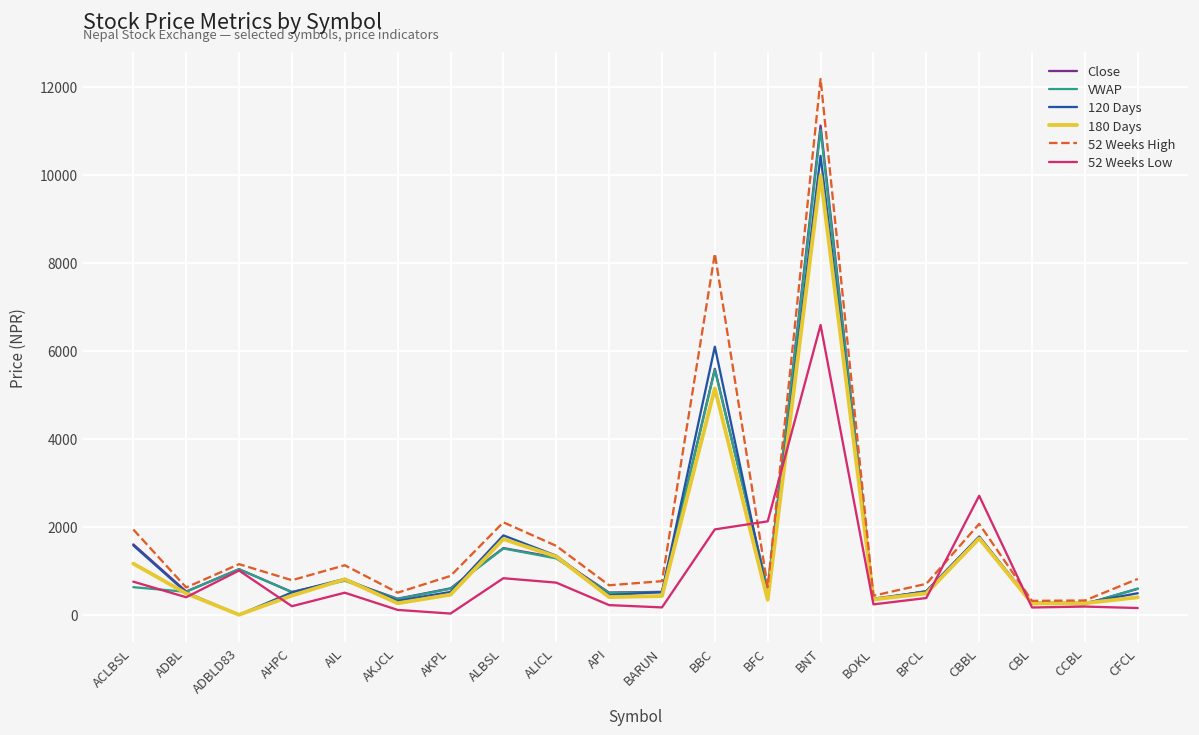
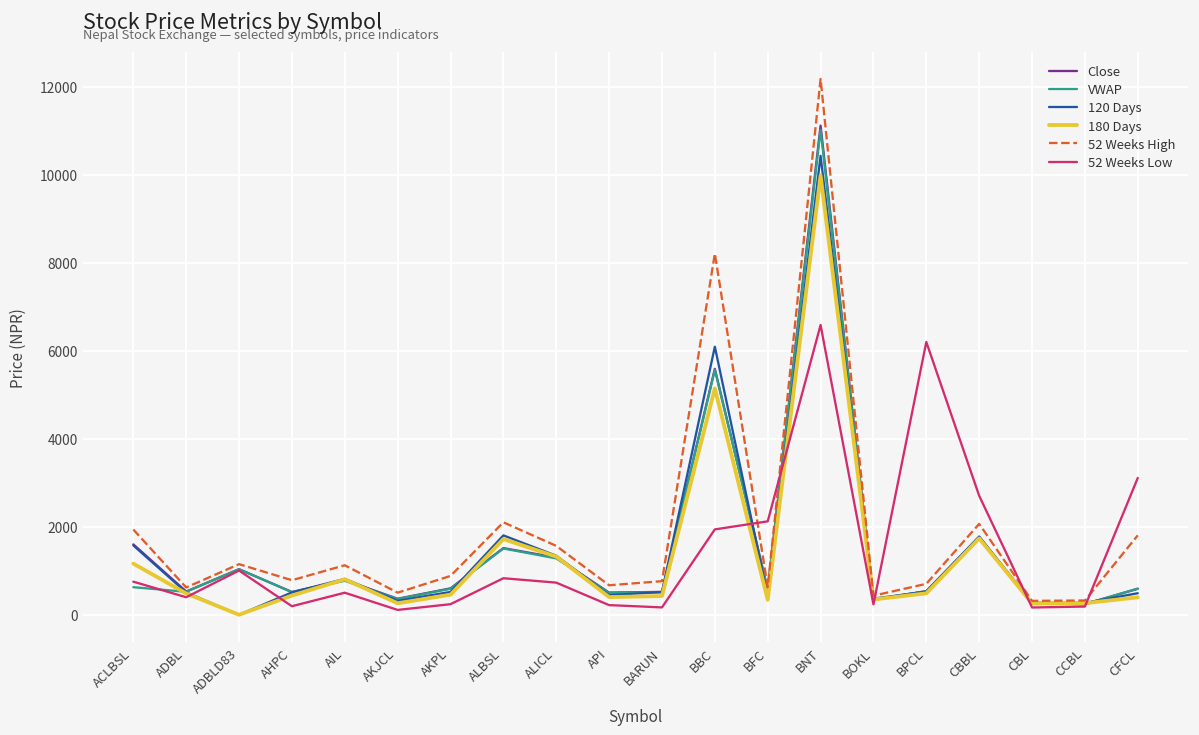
52 Weeks Low, AKPL: 0 -> 200
52 Weeks Low, BPCL: 400 -> 6200
52 Weeks High, CFCL: 800 -> 1800
52 Weeks Low, CFCL: 200 -> 3100
